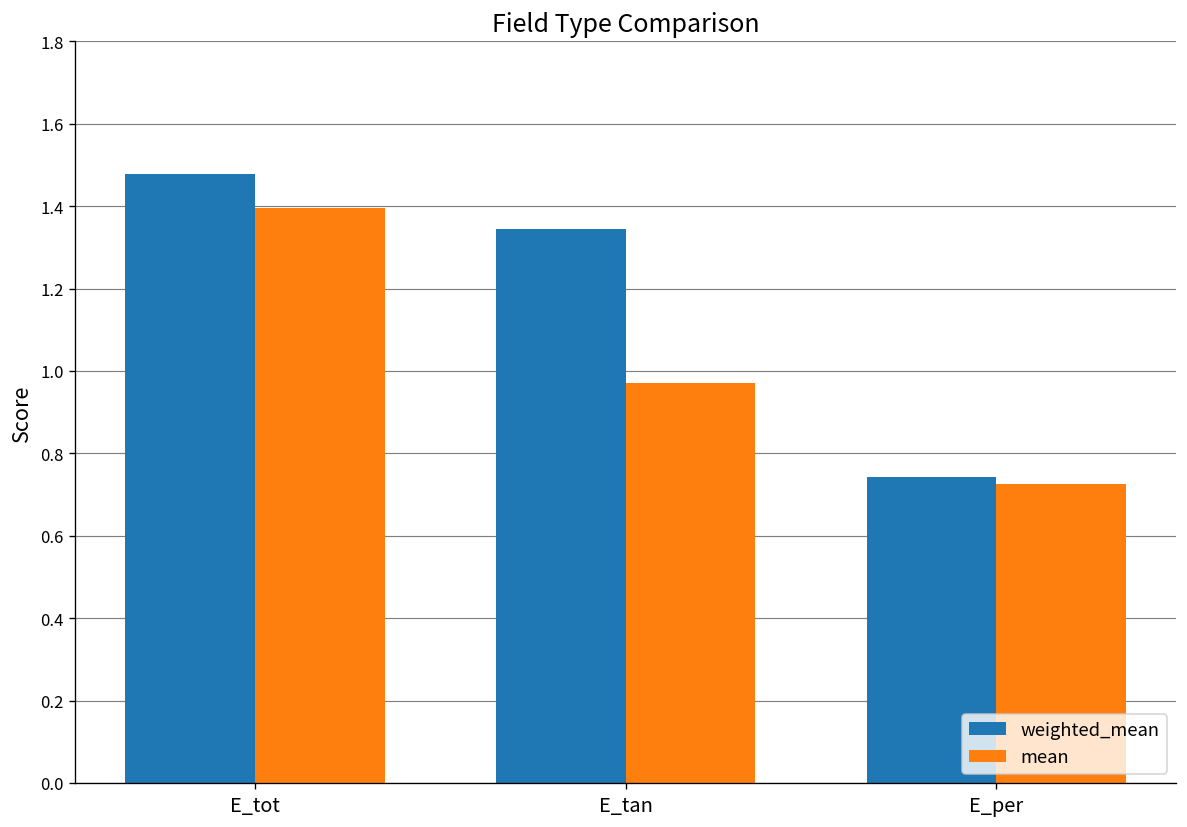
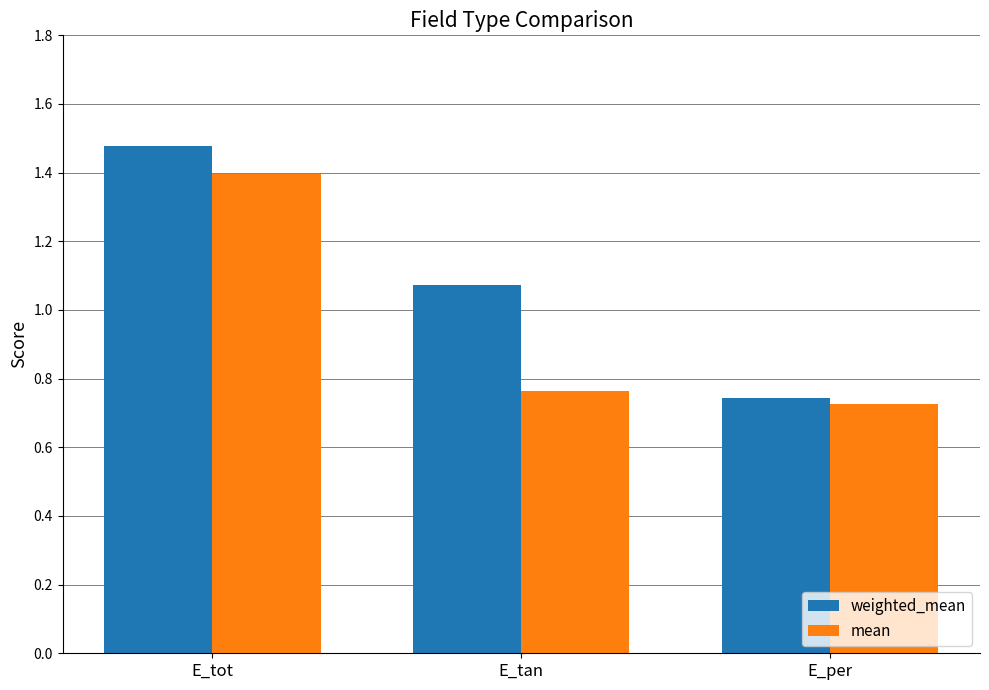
weighted_mean, E_tan: 1.35 -> 1.07
mean, E_tan: 0.97 -> 0.77
